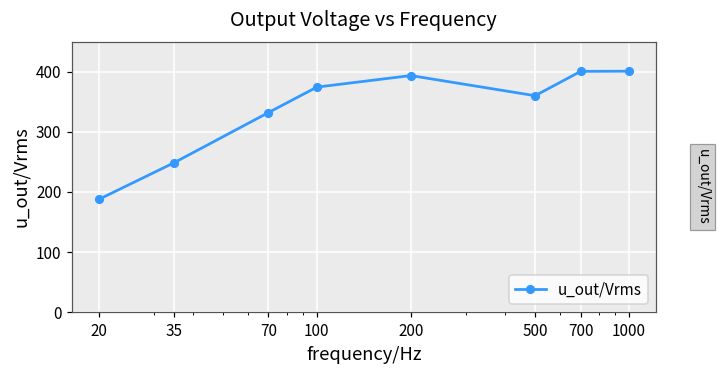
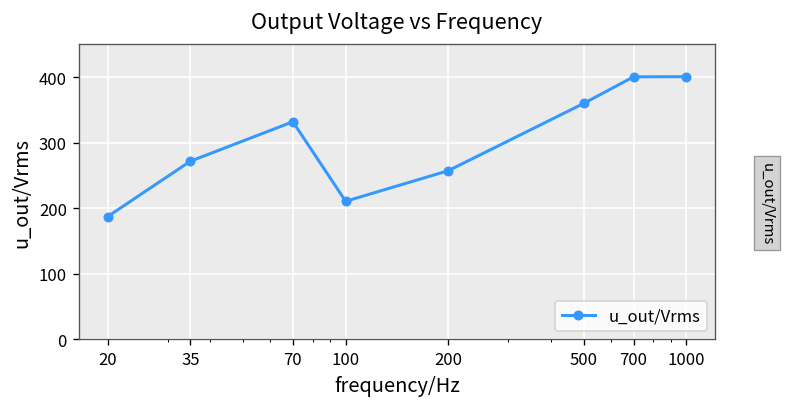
35: 250 -> 270
100: 370 -> 210
200: 390 -> 260
